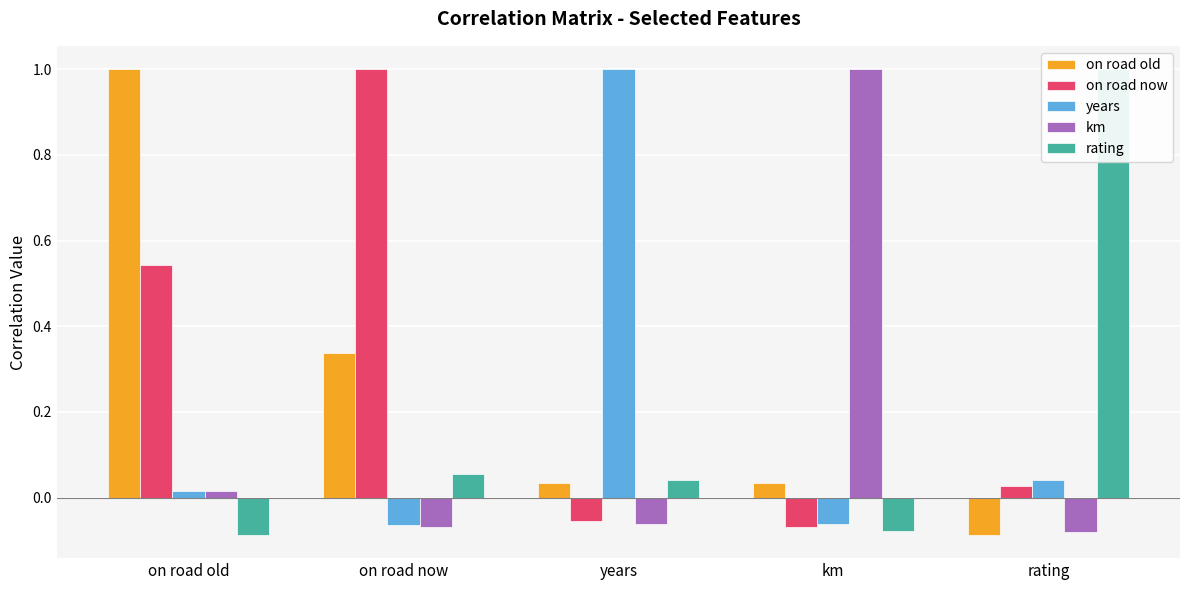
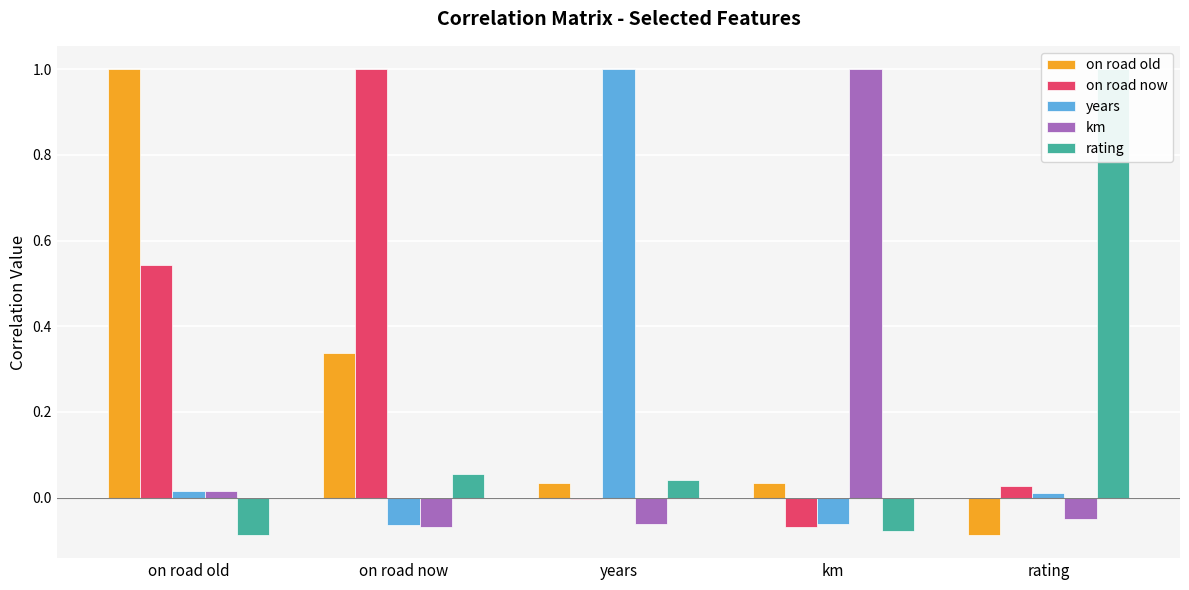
on road now, years: -0.06 -> 0.00
years, rating: 0.04 -> 0.01
km, rating: -0.08 -> -0.05
